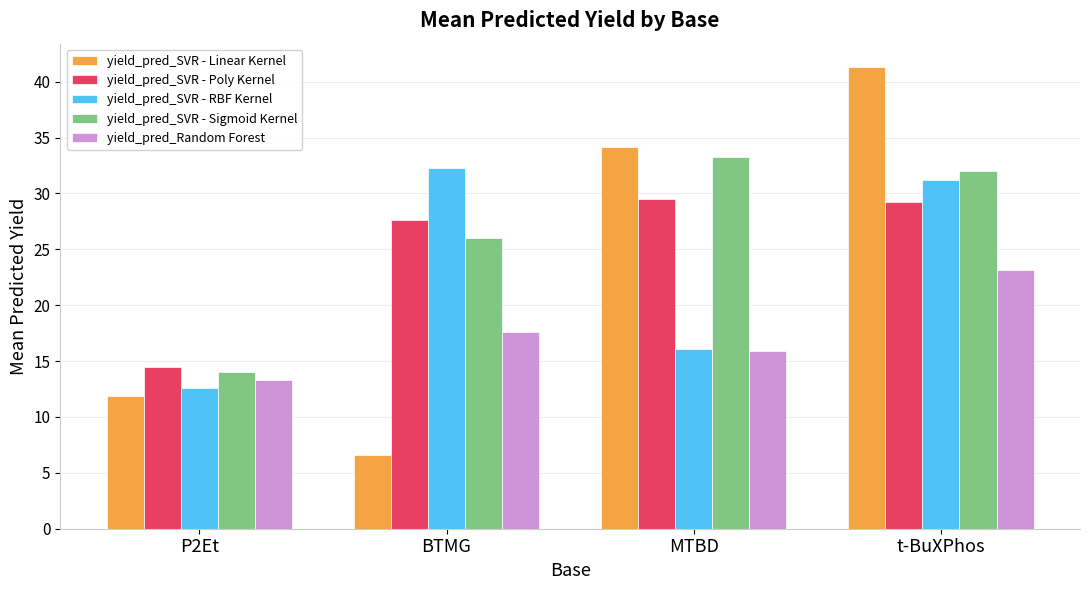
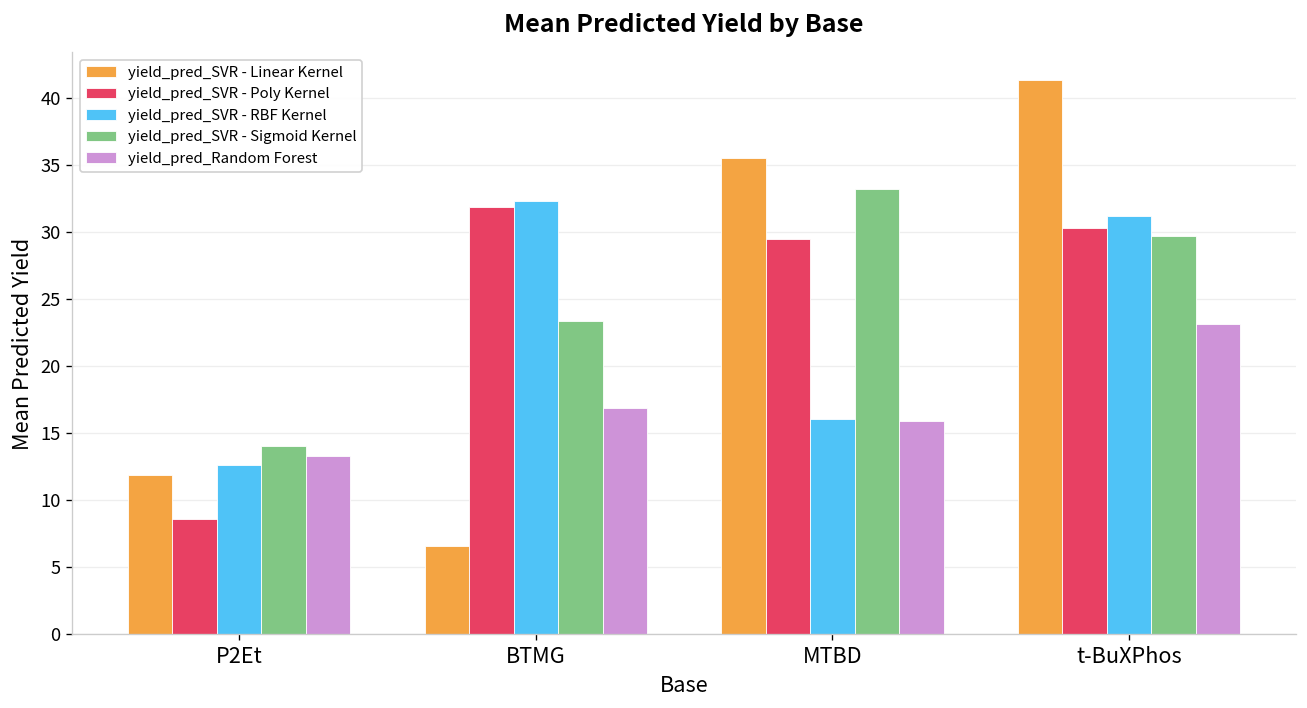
yield_pred_SVR - Poly Kernel, P2Et: 14.5 -> 8.6
yield_pred_SVR - Poly Kernel, BTMG: 27.6 -> 31.9
yield_pred_SVR - Sigmoid Kernel, BTMG: 26.0 -> 23.4
yield_pred_Random Forest, BTMG: 17.6 -> 16.9
yield_pred_SVR - Linear Kernel, MTBD: 34.1 -> 35.5
yield_pred_SVR - Poly Kernel, t-BuXPhos: 29.2 -> 30.3
yield_pred_SVR - Sigmoid Kernel, t-BuXPhos: 32.0 -> 29.7
